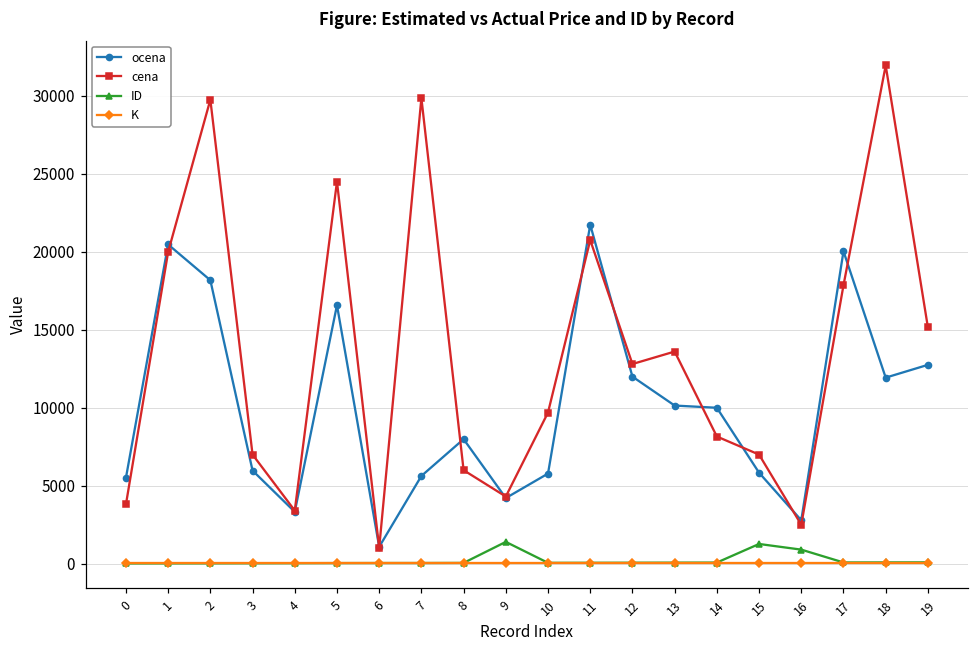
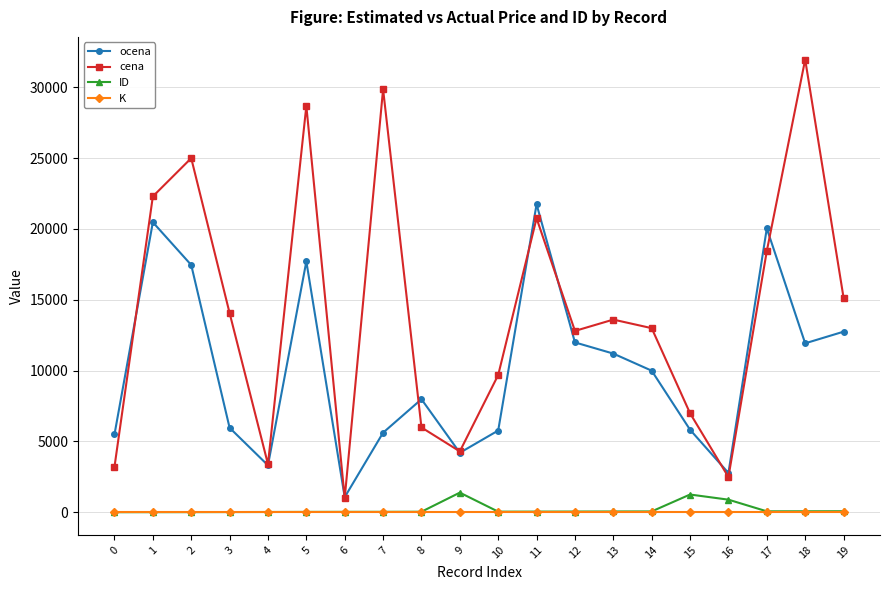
cena, 0: 3800 -> 3200
cena, 1: 20000 -> 22300
ocena, 2: 18200 -> 17500
cena, 2: 29800 -> 25000
cena, 3: 7000 -> 14100
ocena, 5: 16600 -> 17700
cena, 5: 24500 -> 28700
ocena, 13: 10100 -> 11200
cena, 14: 8200 -> 13000
cena, 17: 17900 -> 18400
